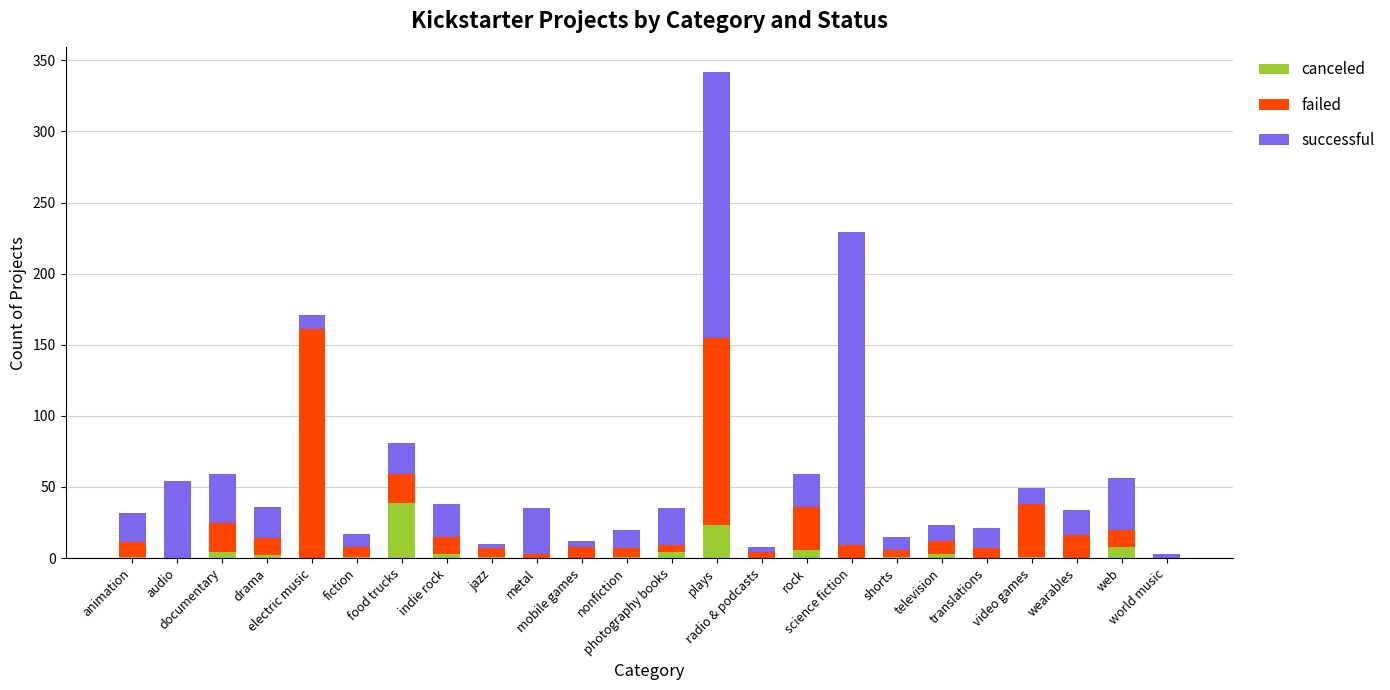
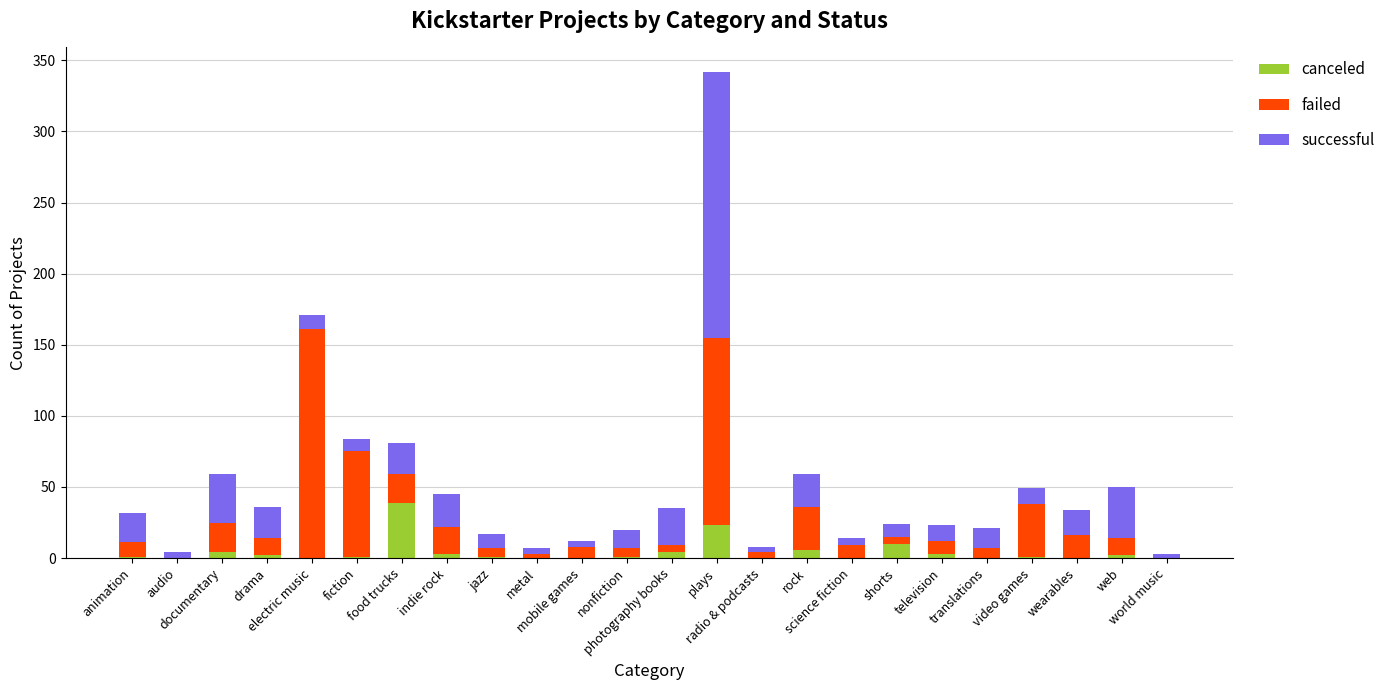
successful, audio: 54 -> 4
failed, fiction: 7 -> 74
failed, indie rock: 12 -> 19
successful, jazz: 3 -> 10
successful, metal: 32 -> 4
successful, science fiction: 220 -> 5
canceled, shorts: 1 -> 10
canceled, web: 8 -> 2
